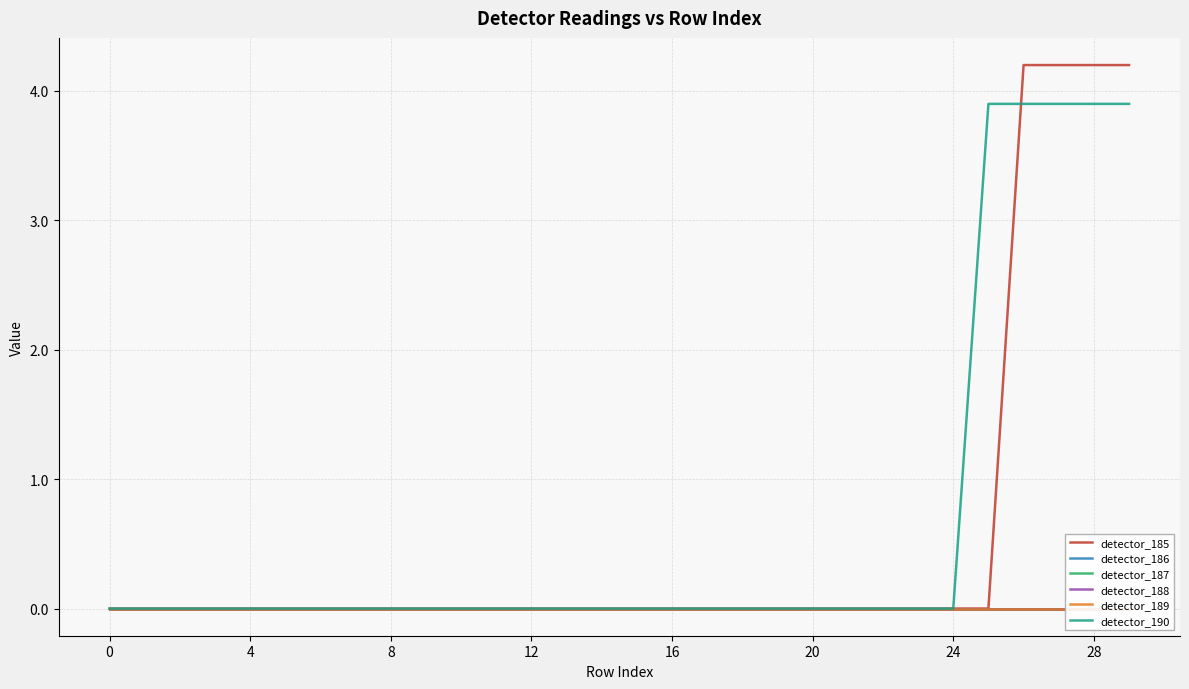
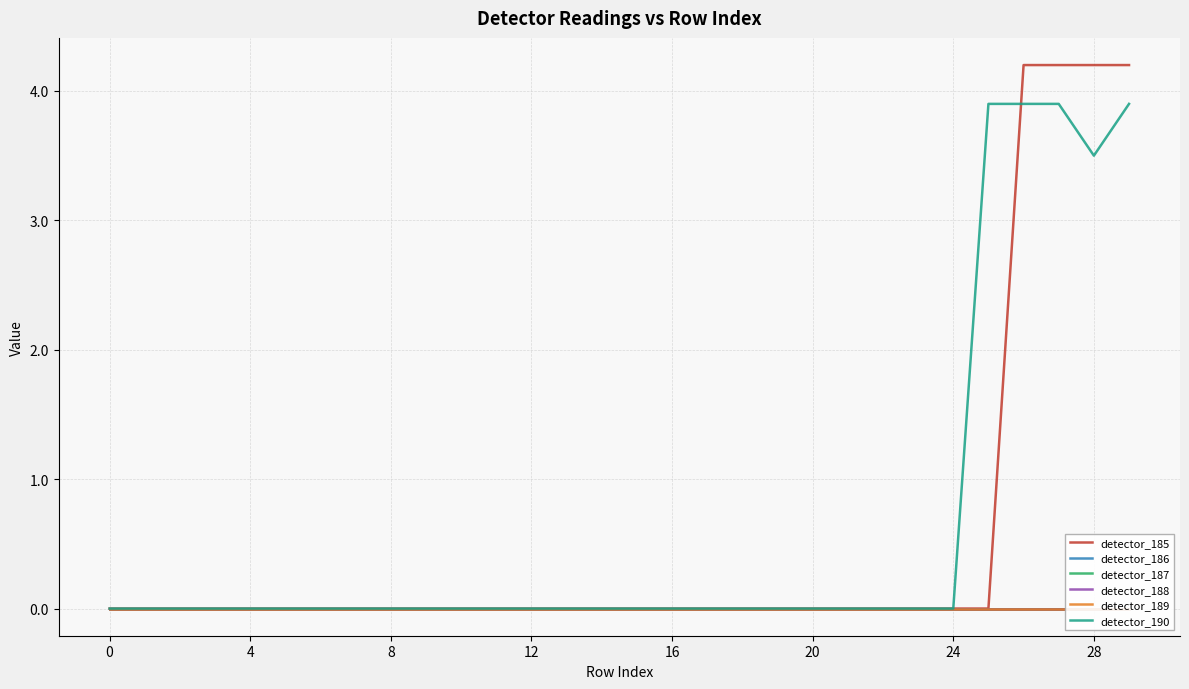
detector_190, 28: 3.9 -> 3.5
